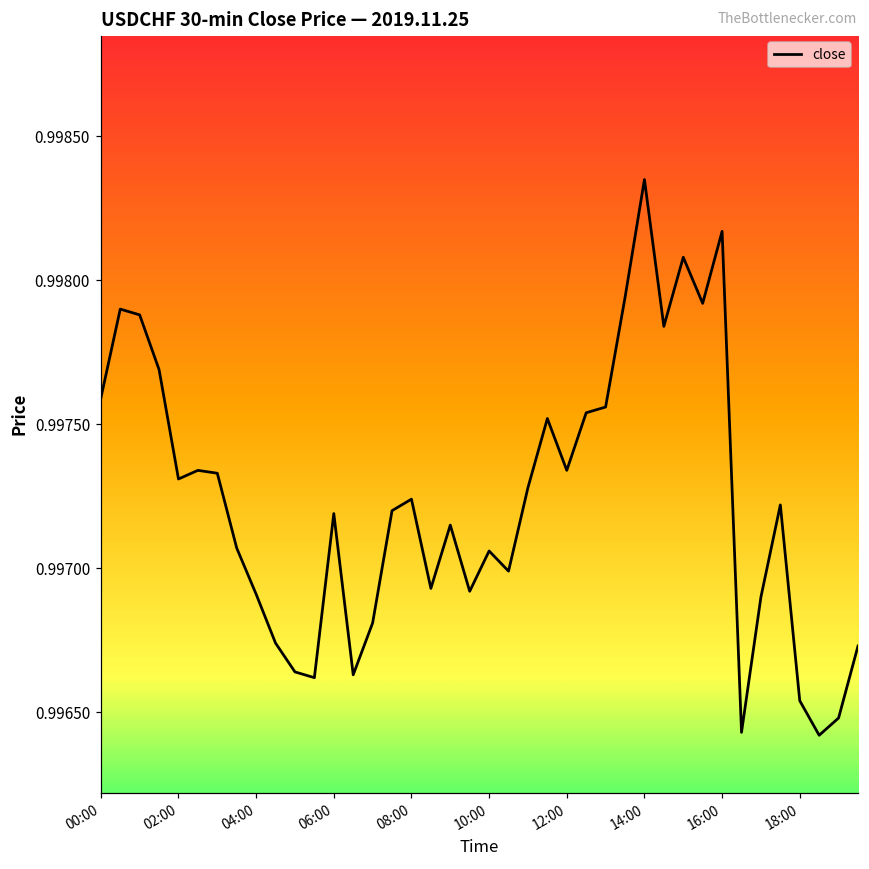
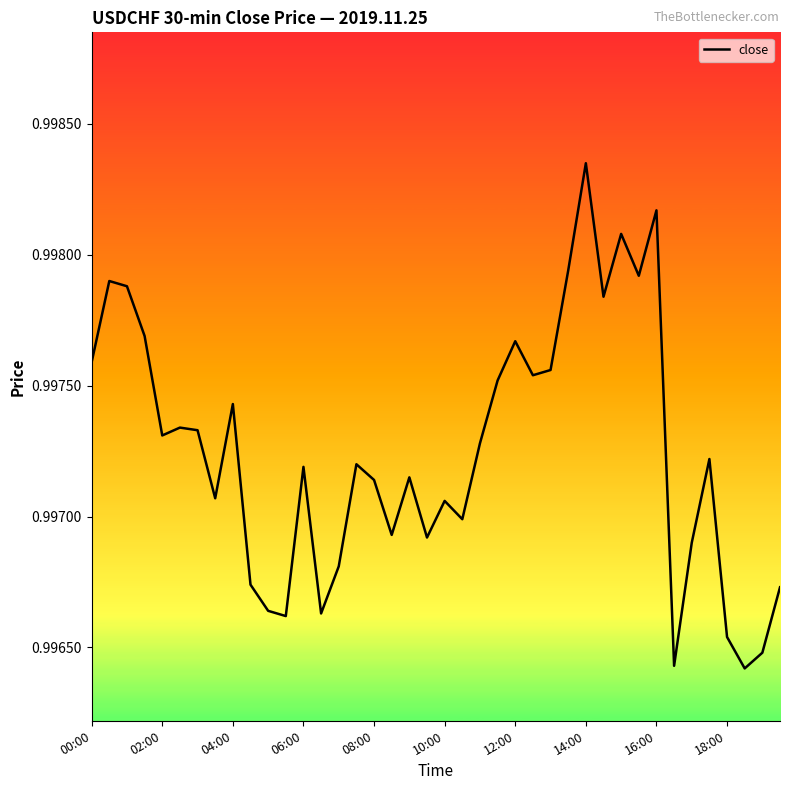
04:00: 0.99691 -> 0.99743
08:00: 0.99724 -> 0.99714
12:00: 0.99734 -> 0.99767
